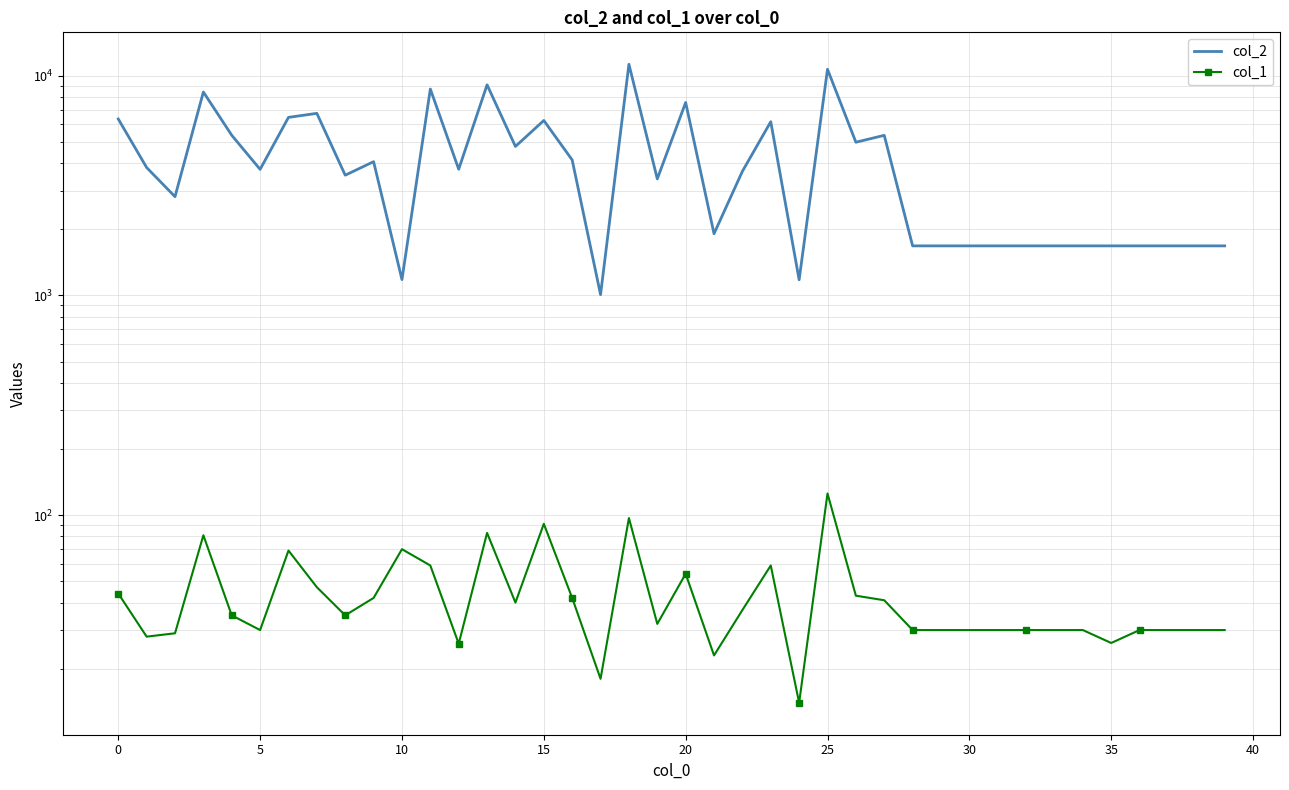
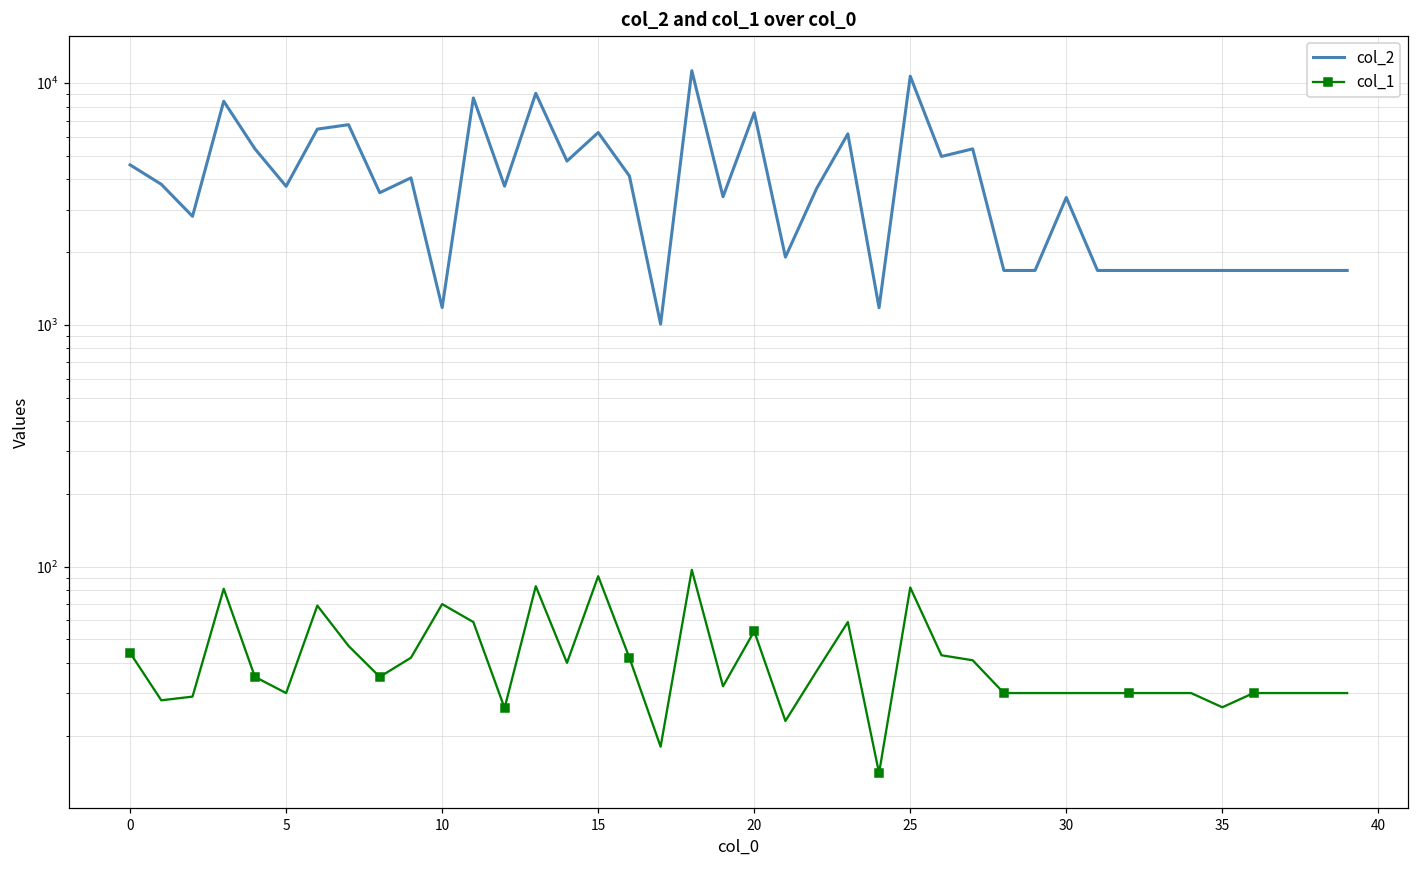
col_2, 0: 6300 -> 4600
col_1, 25: 130 -> 82
col_2, 30: 1700 -> 3400
